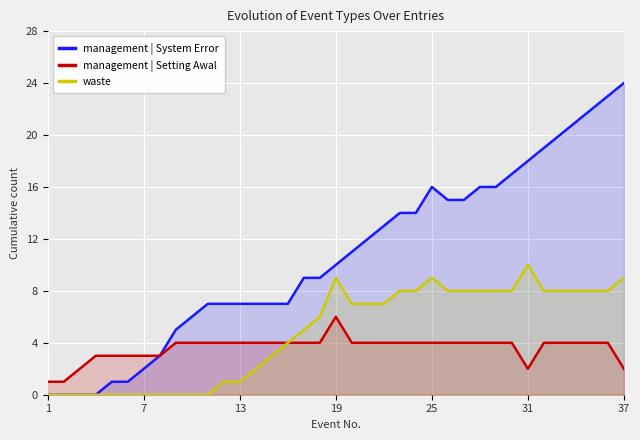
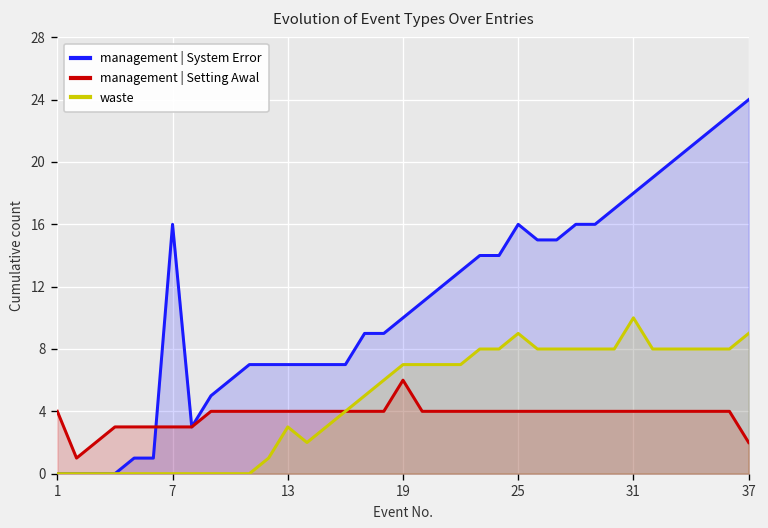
management | Setting Awal, 1: 1 -> 4
management | System Error, 7: 2 -> 16
waste, 13: 1 -> 3
waste, 19: 9 -> 7
management | Setting Awal, 31: 2 -> 4
